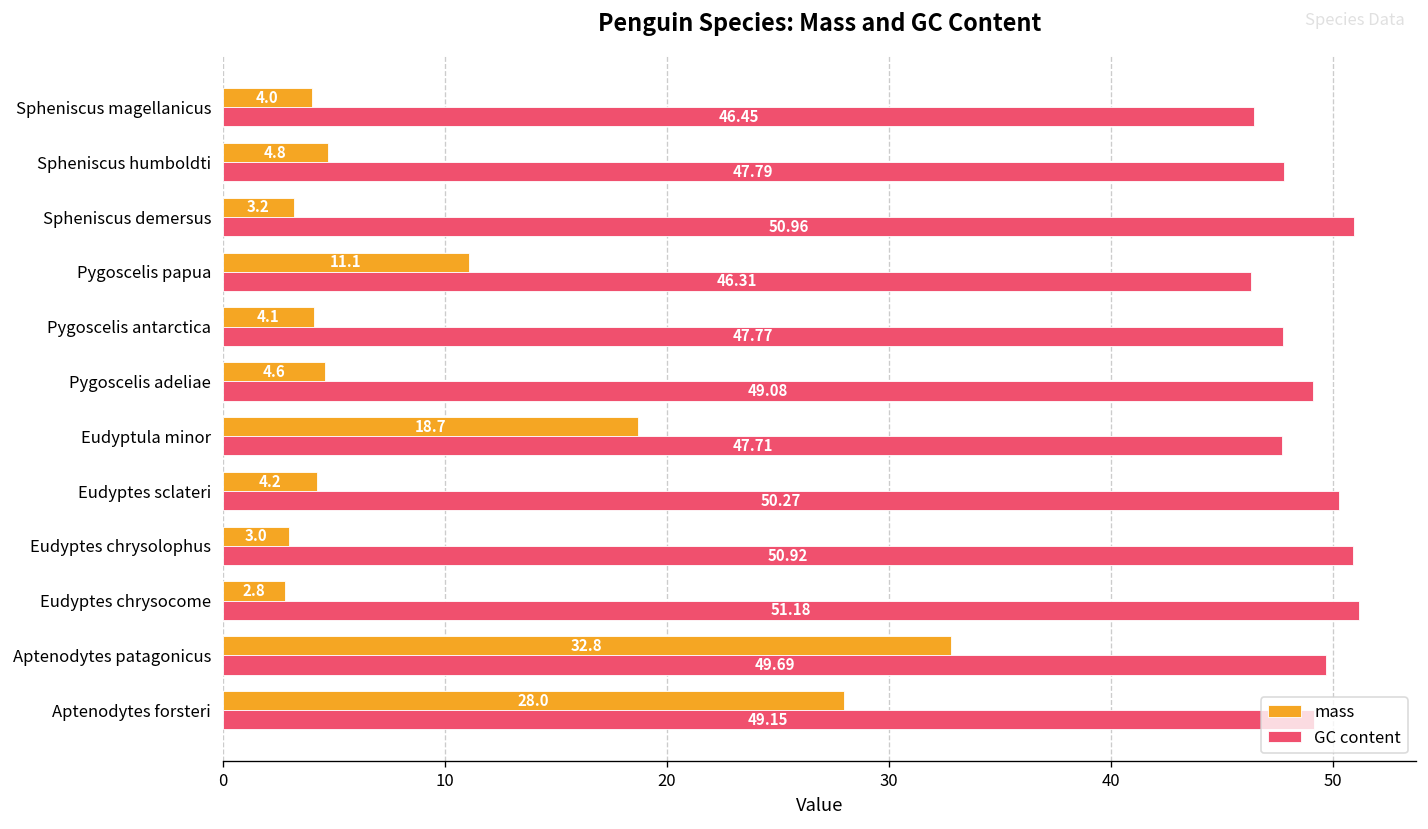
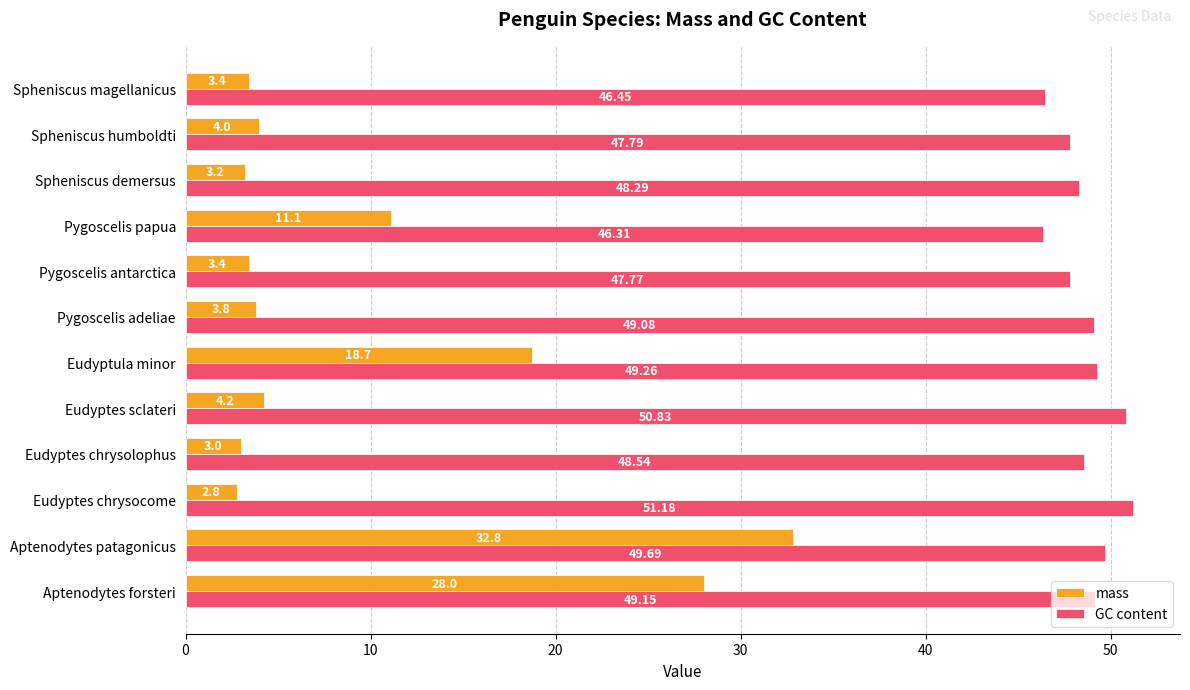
mass, Spheniscus magellanicus: 4.0 -> 3.4
mass, Spheniscus humboldti: 4.8 -> 4.0
GC content, Spheniscus demersus: 50.96 -> 48.29
mass, Pygoscelis antarctica: 4.1 -> 3.4
mass, Pygoscelis adeliae: 4.6 -> 3.8
GC content, Eudyptula minor: 47.71 -> 49.26
GC content, Eudyptes sclateri: 50.27 -> 50.83
GC content, Eudyptes chrysolophus: 50.92 -> 48.54
